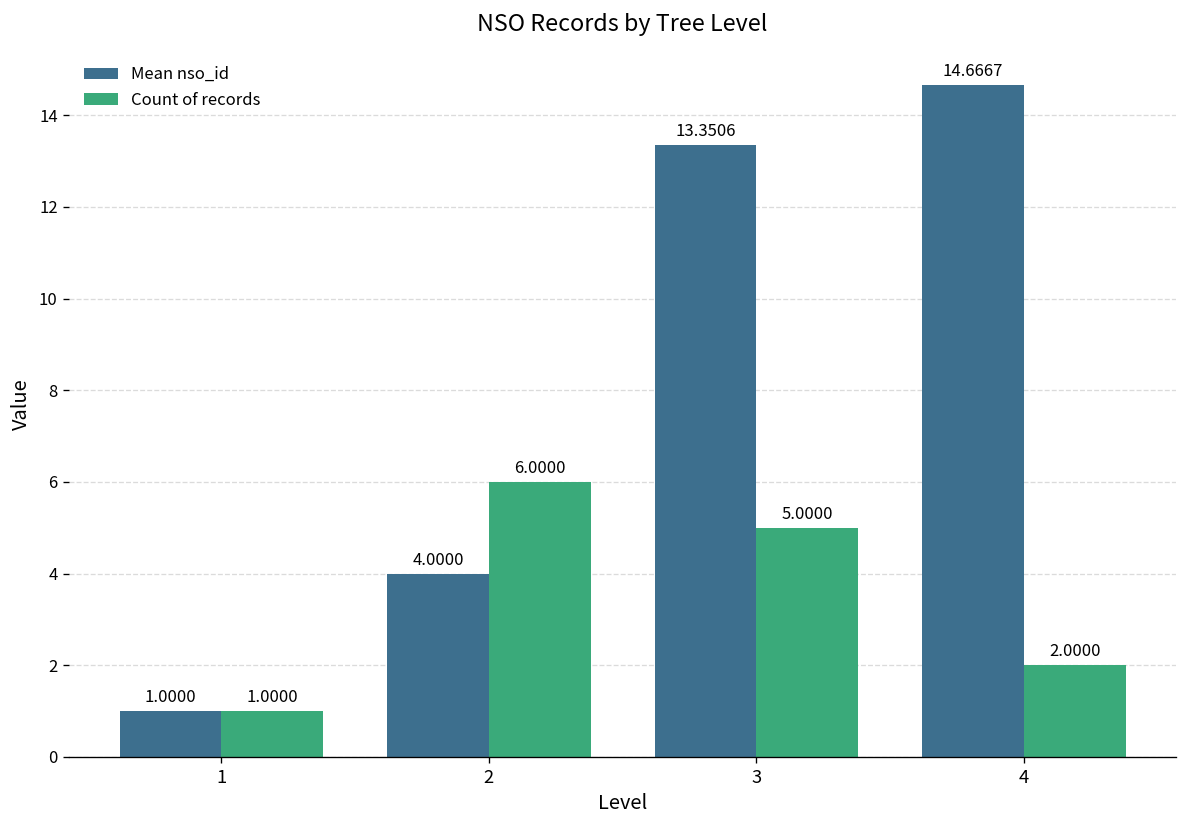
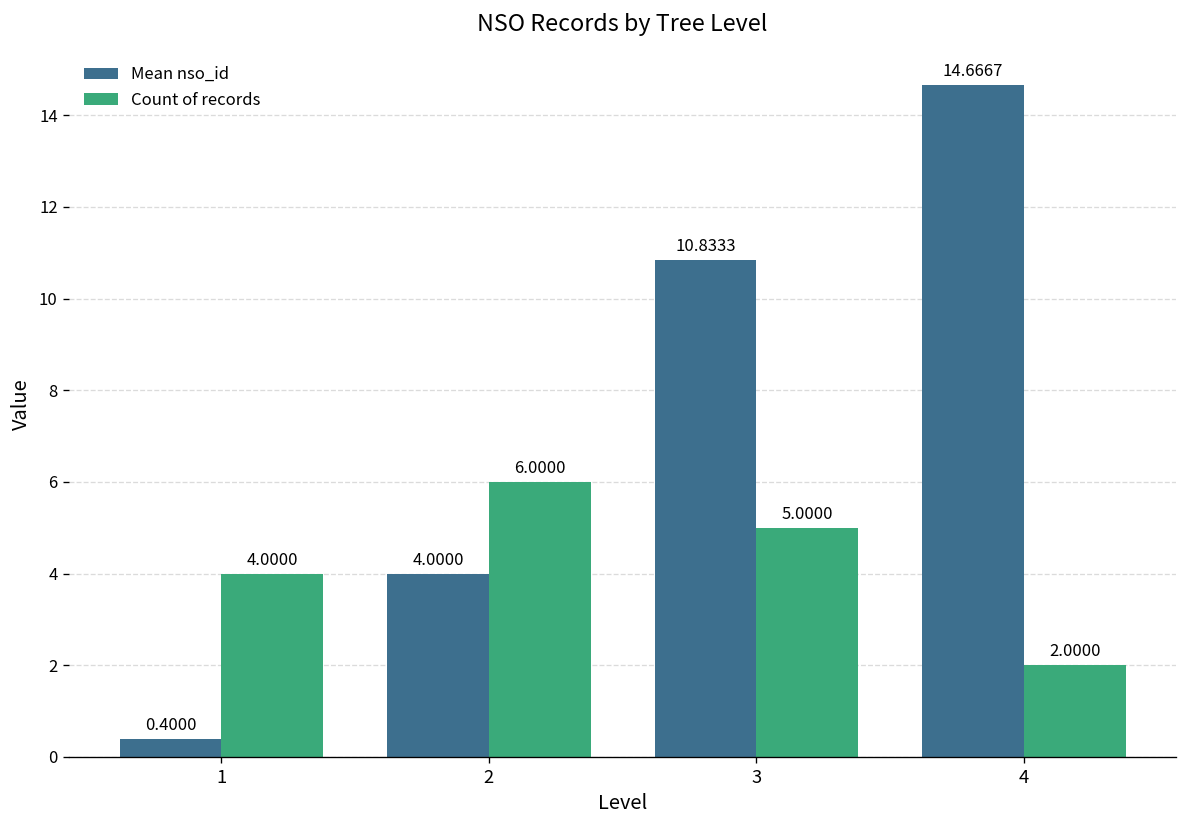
Mean nso_id, 1: 1.0000 -> 0.4000
Count of records, 1: 1.0000 -> 4.0000
Mean nso_id, 3: 13.3506 -> 10.8333
